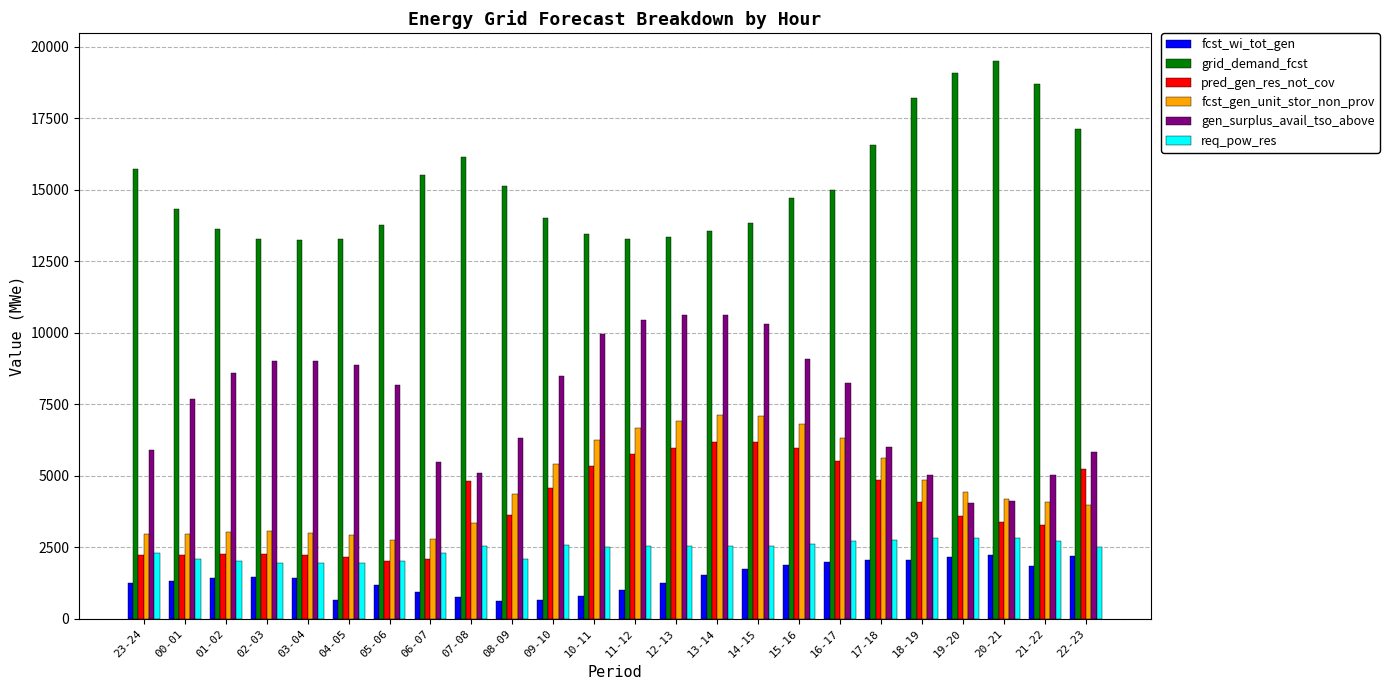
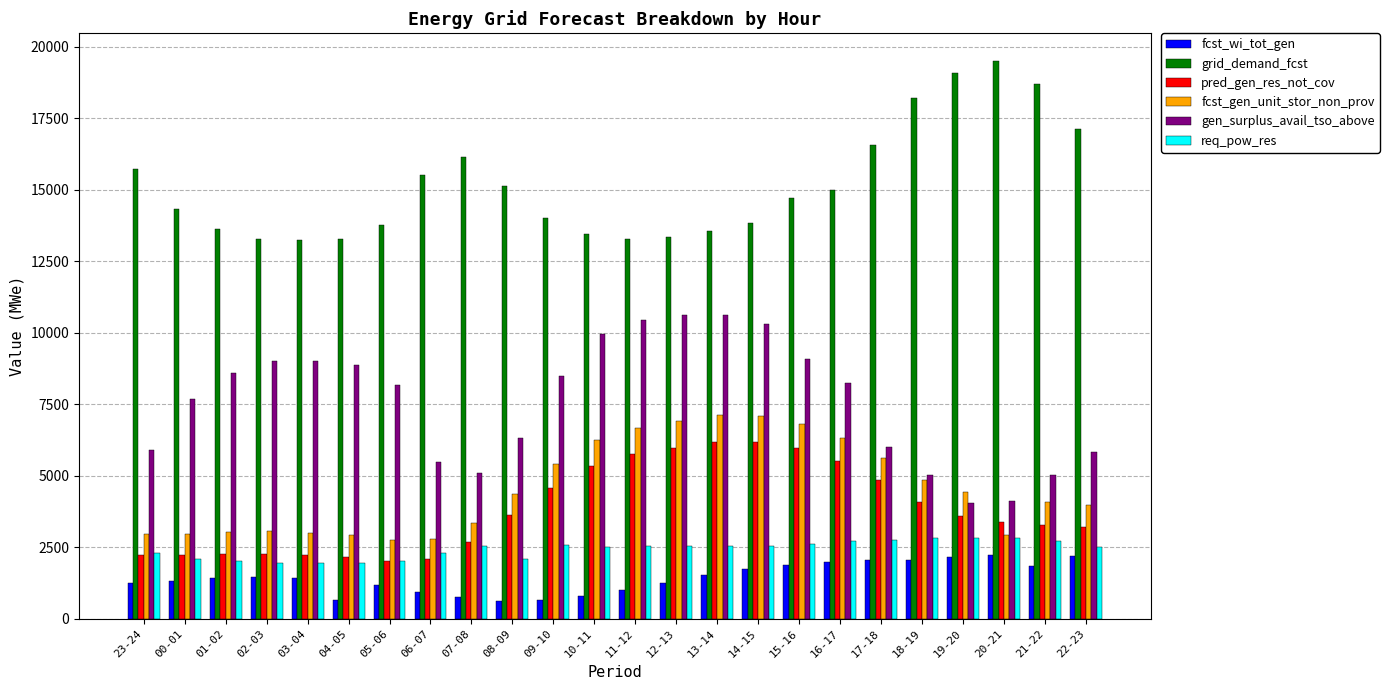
pred_gen_res_not_cov, 07-08: 4800 -> 2700
fcst_gen_unit_stor_non_prov, 20-21: 4200 -> 2900
pred_gen_res_not_cov, 22-23: 5200 -> 3200
